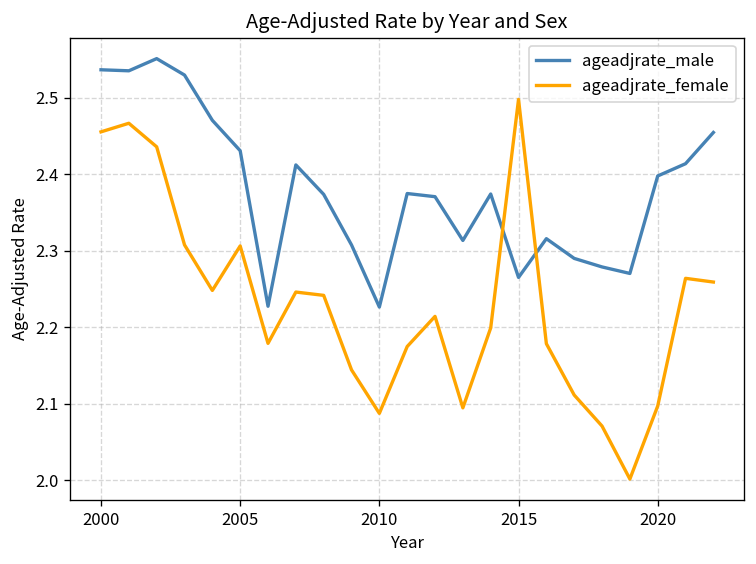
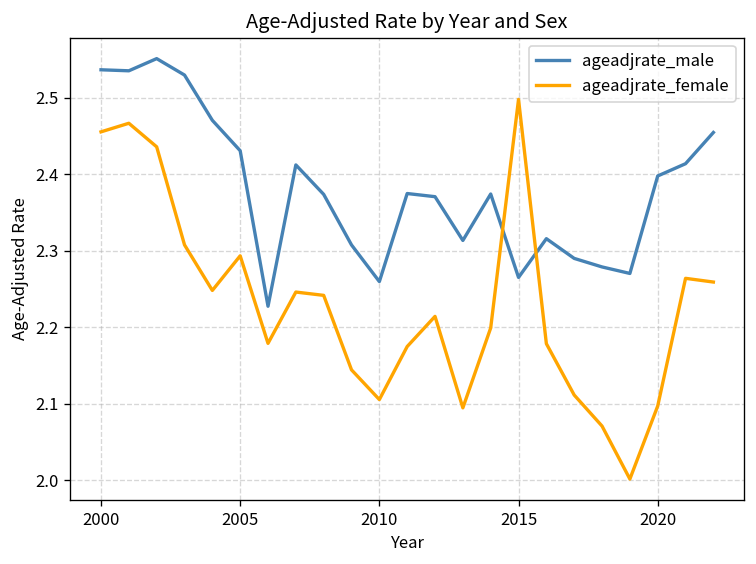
ageadjrate_female, 2005: 2.31 -> 2.29
ageadjrate_male, 2010: 2.23 -> 2.26
ageadjrate_female, 2010: 2.09 -> 2.11
